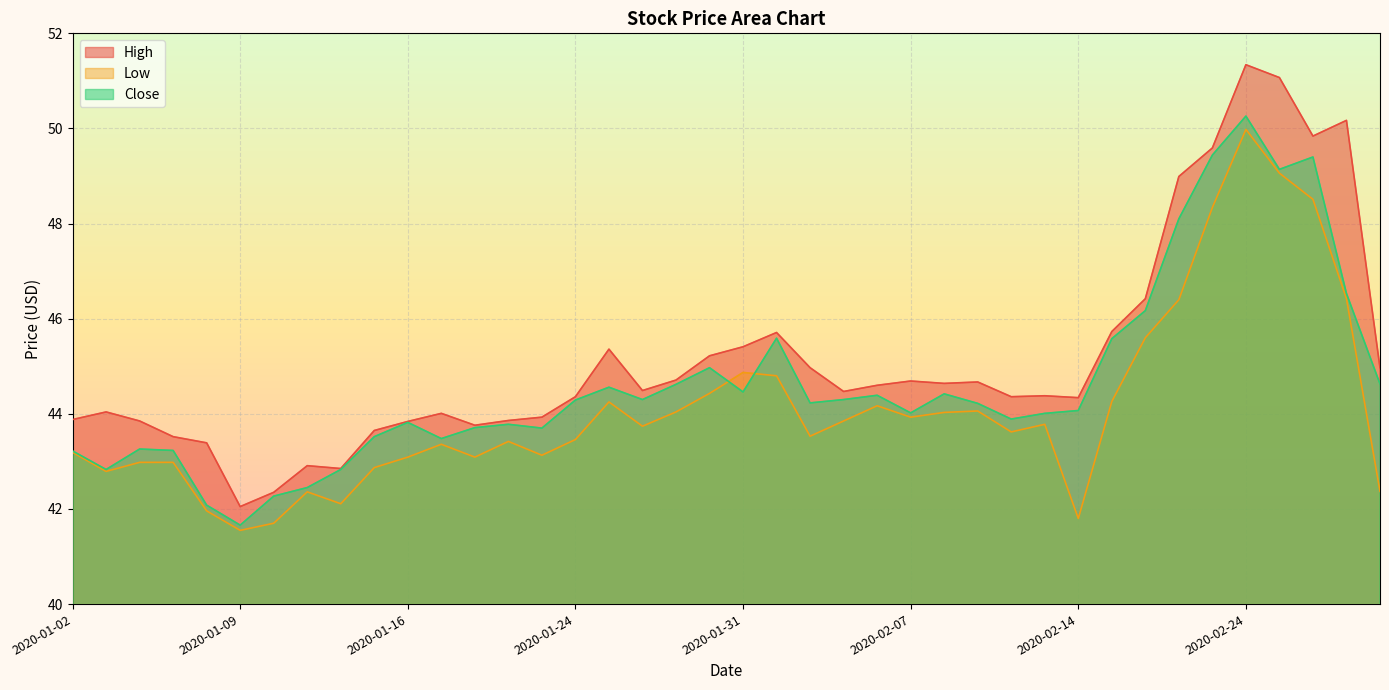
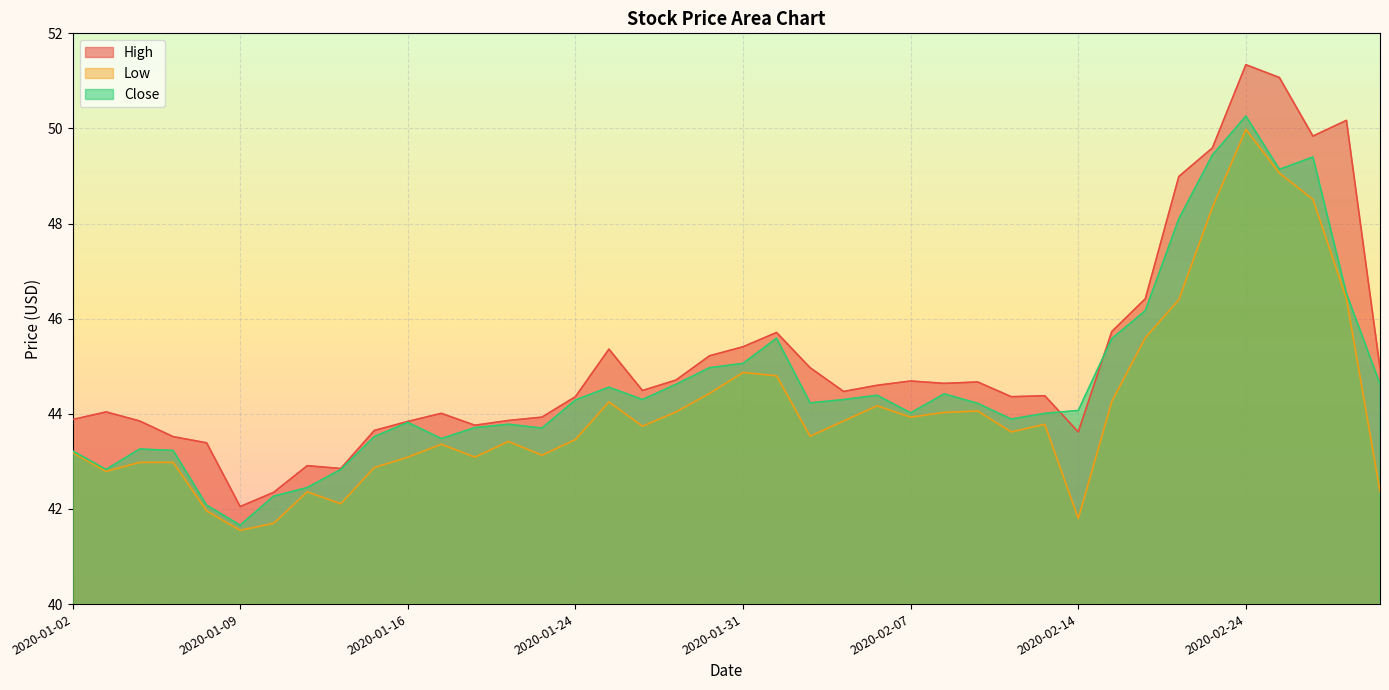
Close, 2020-01-31: 44.5 -> 45.1
High, 2020-02-14: 44.3 -> 43.6
